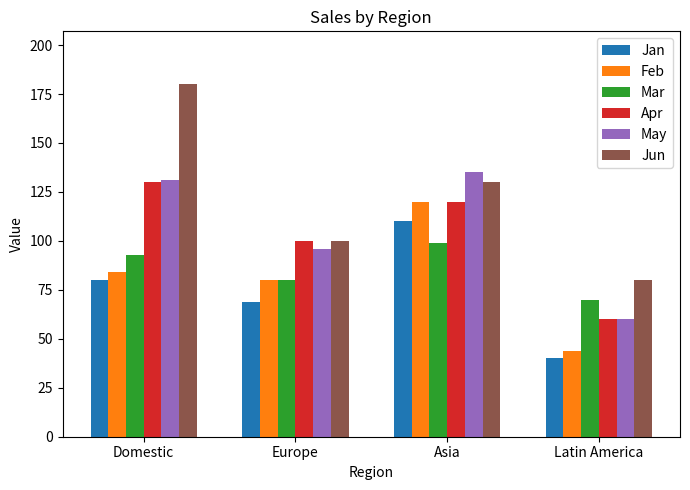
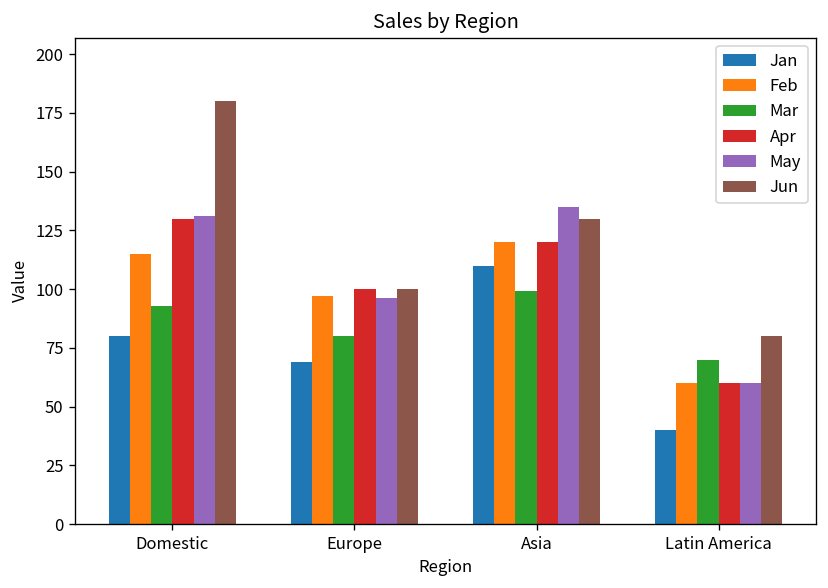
Feb, Domestic: 84 -> 115
Feb, Europe: 80 -> 97
Feb, Latin America: 44 -> 60
